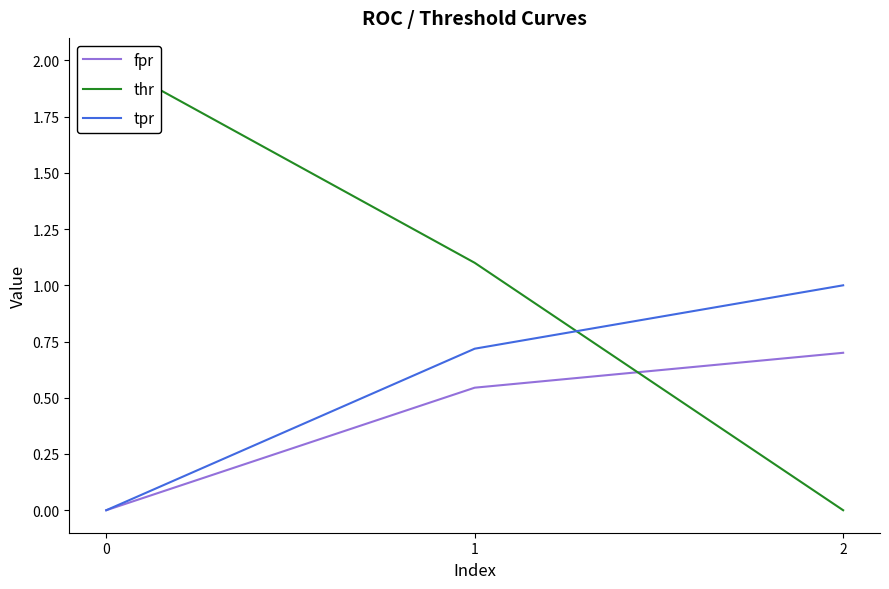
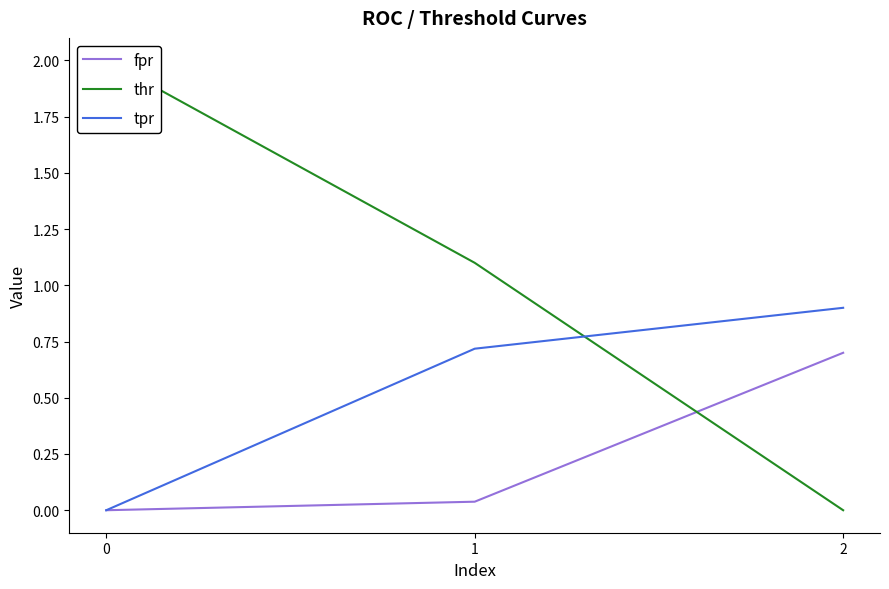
fpr, 1: 0.54 -> 0.04
tpr, 2: 1.0 -> 0.9
